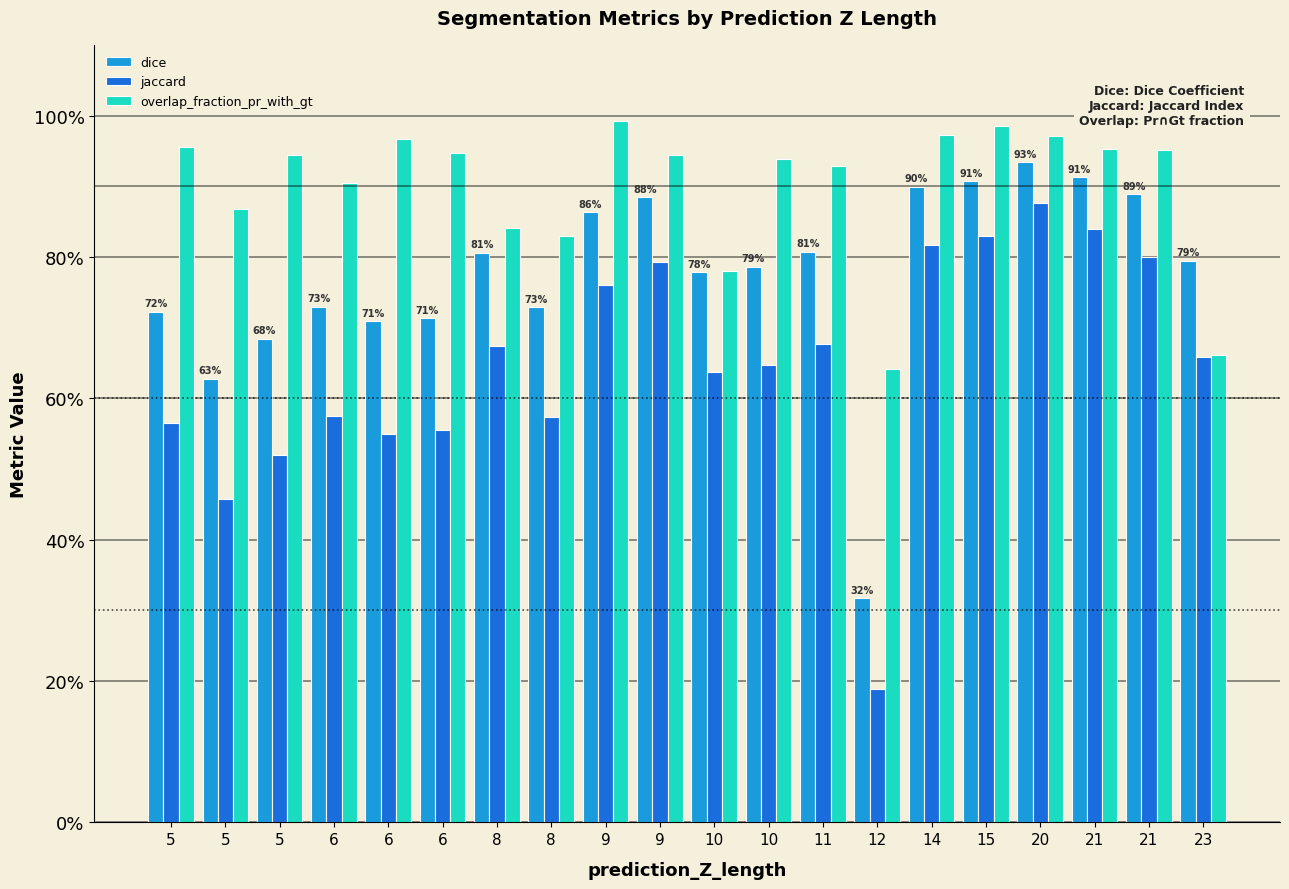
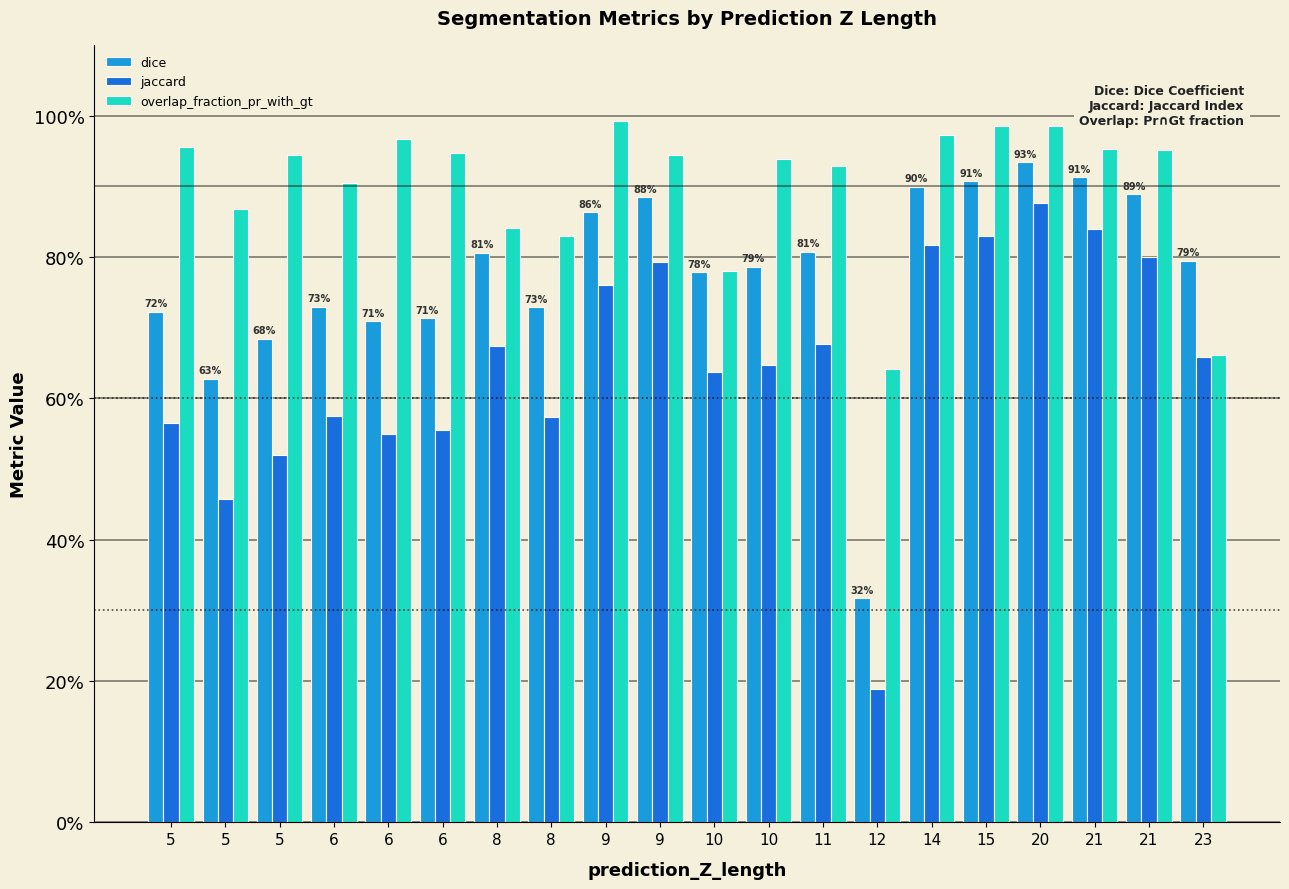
overlap_fraction_pr_with_gt, 20: 97% -> 99%
